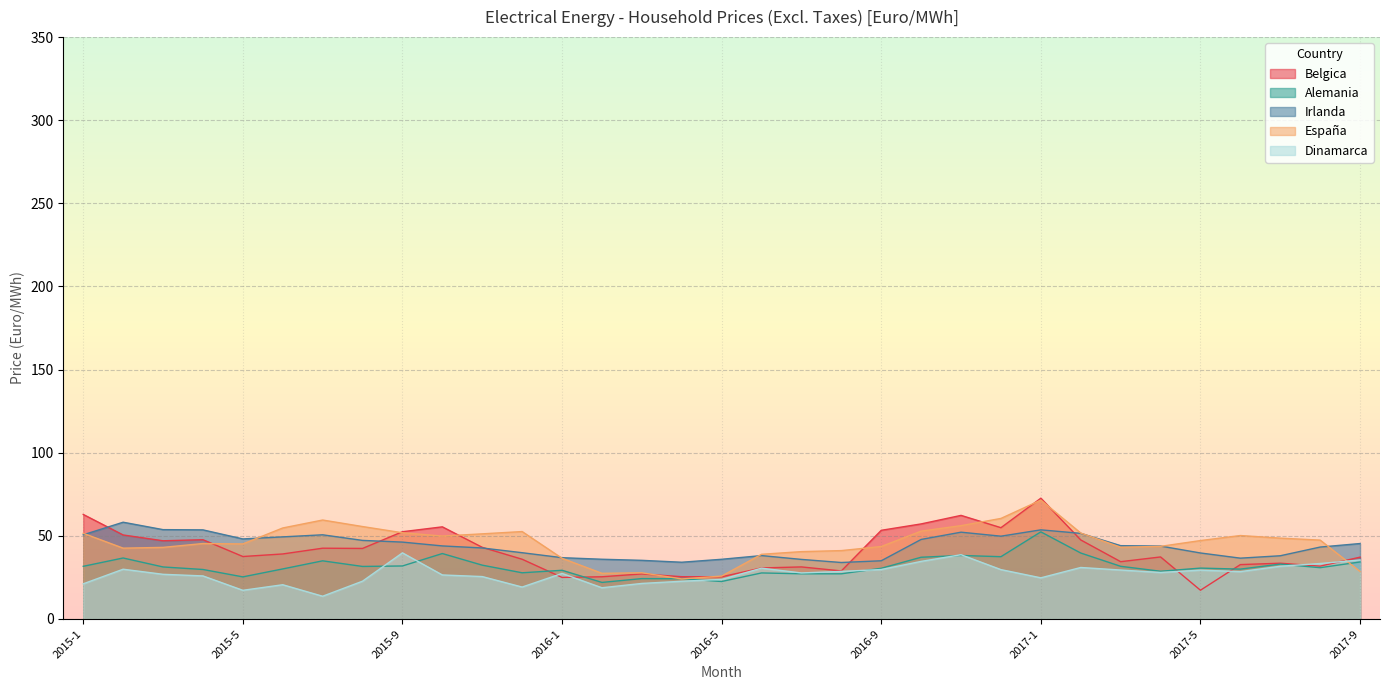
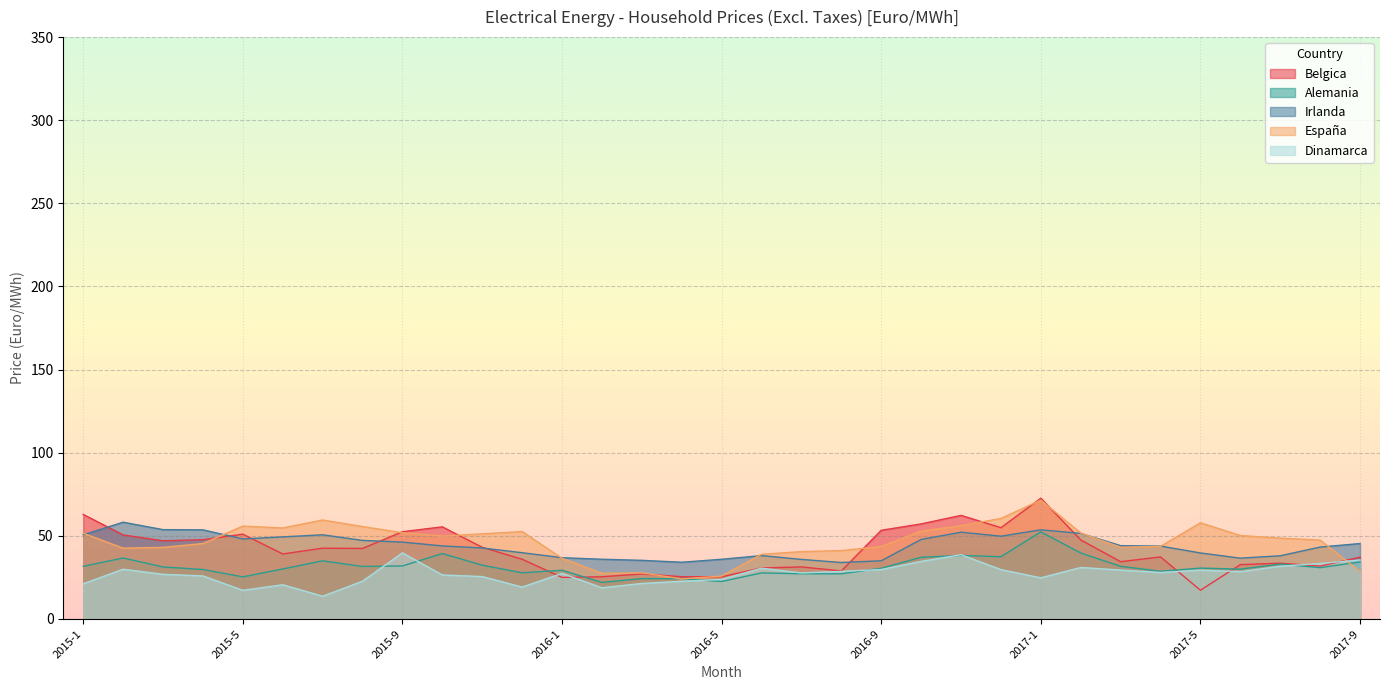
Belgica, 2015-5: 38 -> 51
España, 2015-5: 45 -> 56
España, 2017-5: 47 -> 58
